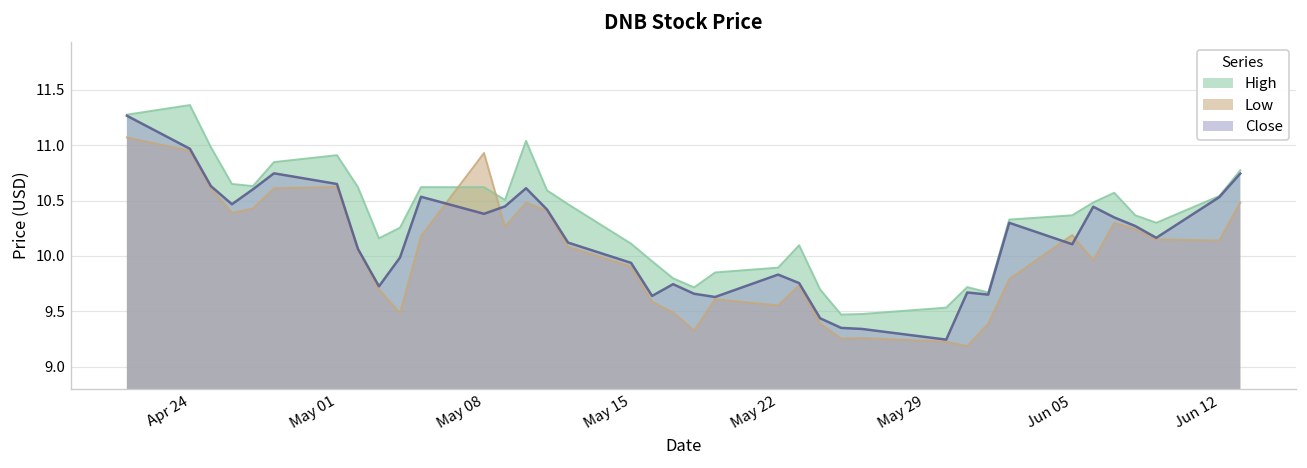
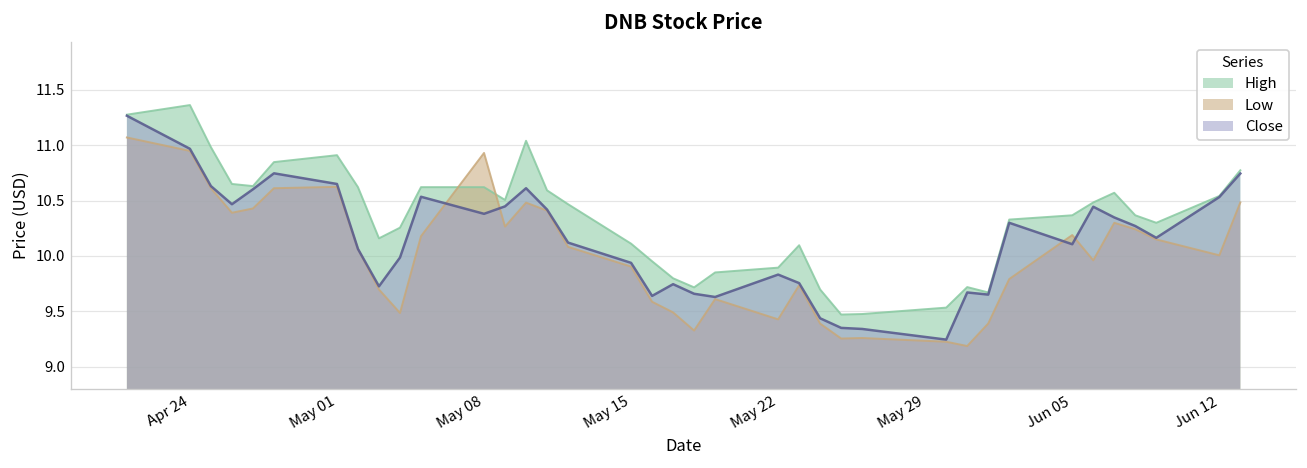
Low, May 22: 9.6 -> 9.4
Low, Jun 12: 10.1 -> 10.0
